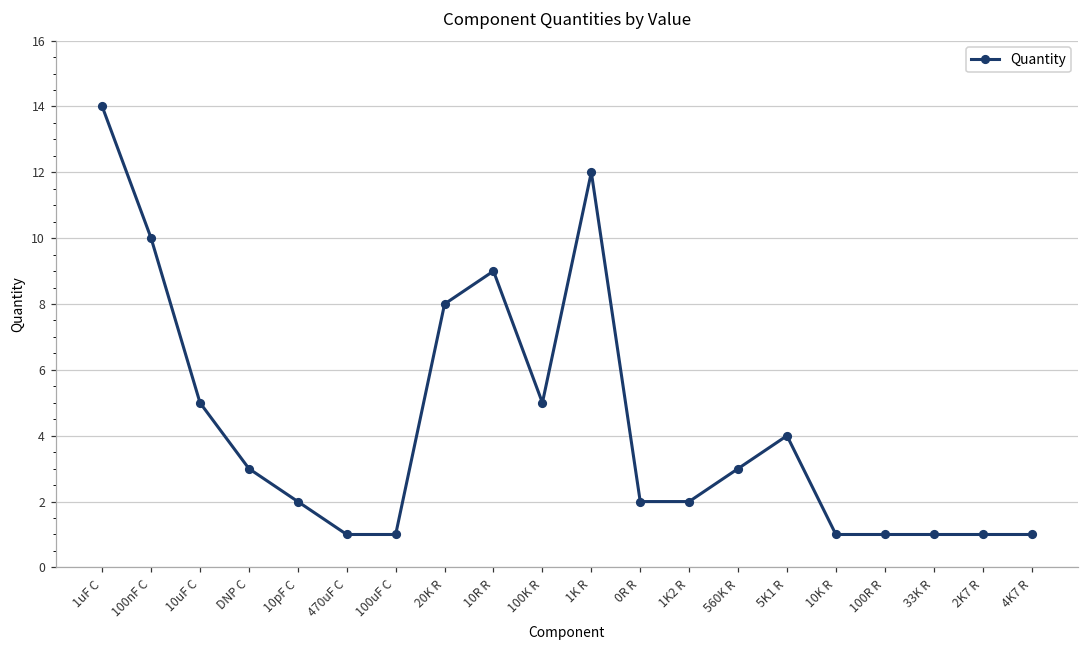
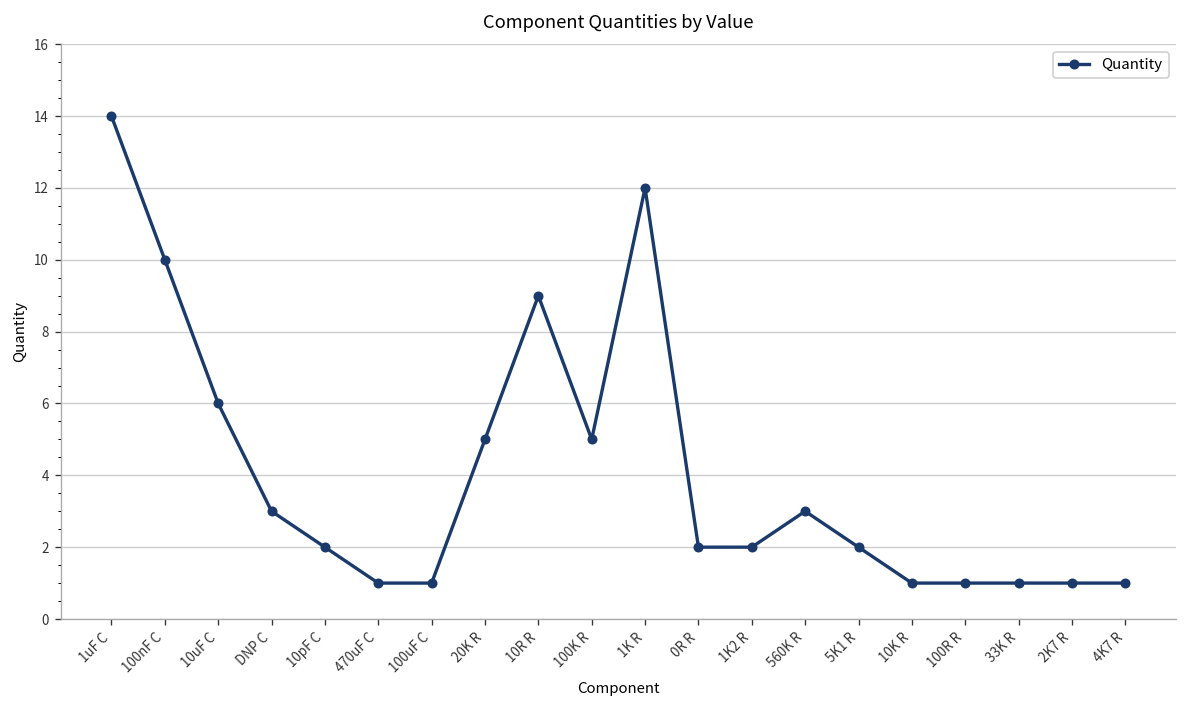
10uF C: 5 -> 6
20K R: 8 -> 5
5K1 R: 4 -> 2
